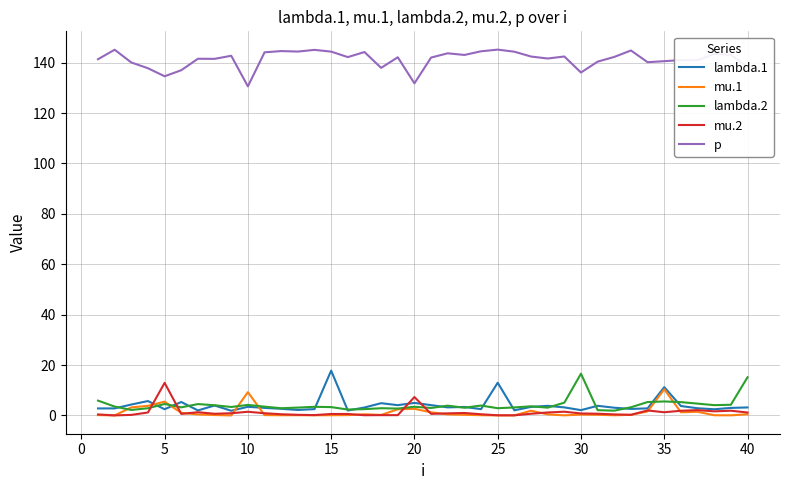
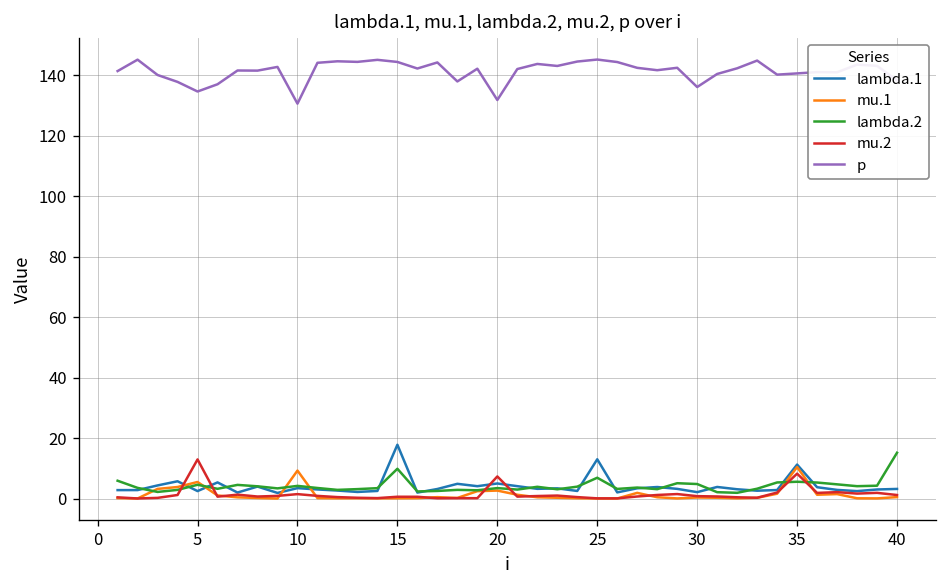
lambda.2, 15: 3 -> 10
lambda.2, 25: 3 -> 7
lambda.2, 30: 17 -> 5
mu.2, 35: 1 -> 8
